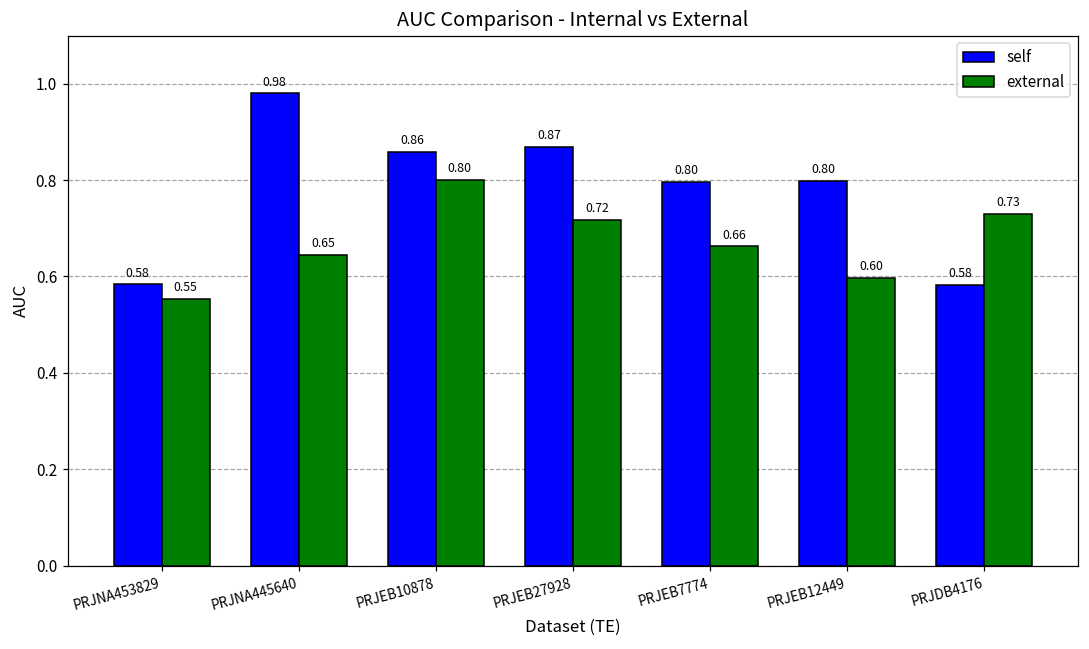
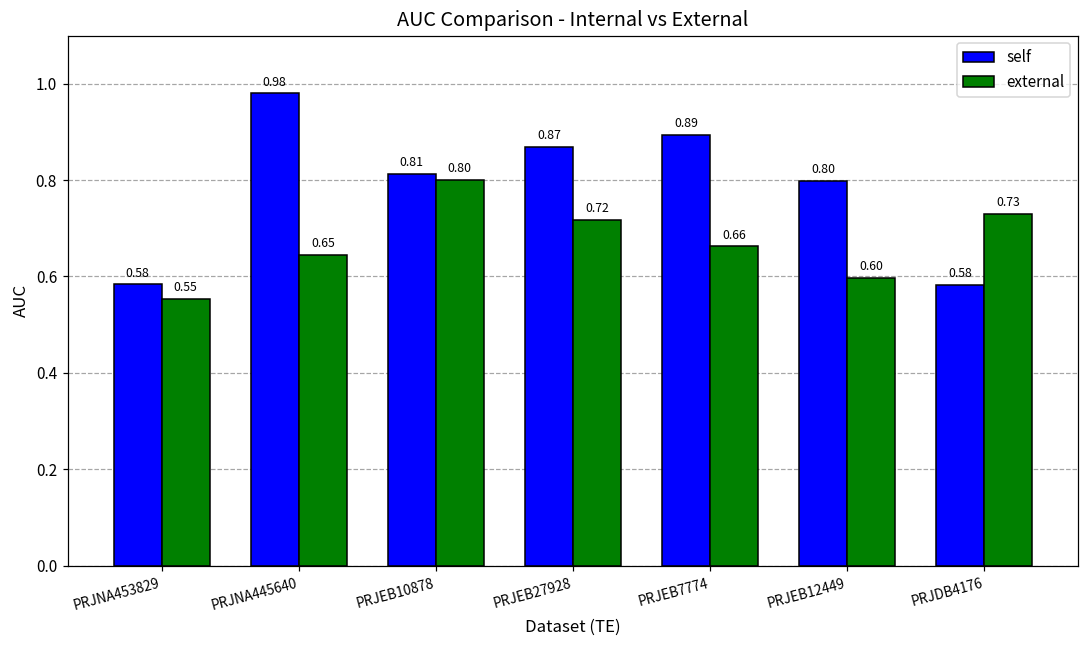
self, PRJEB10878: 0.86 -> 0.81
self, PRJEB7774: 0.80 -> 0.89
